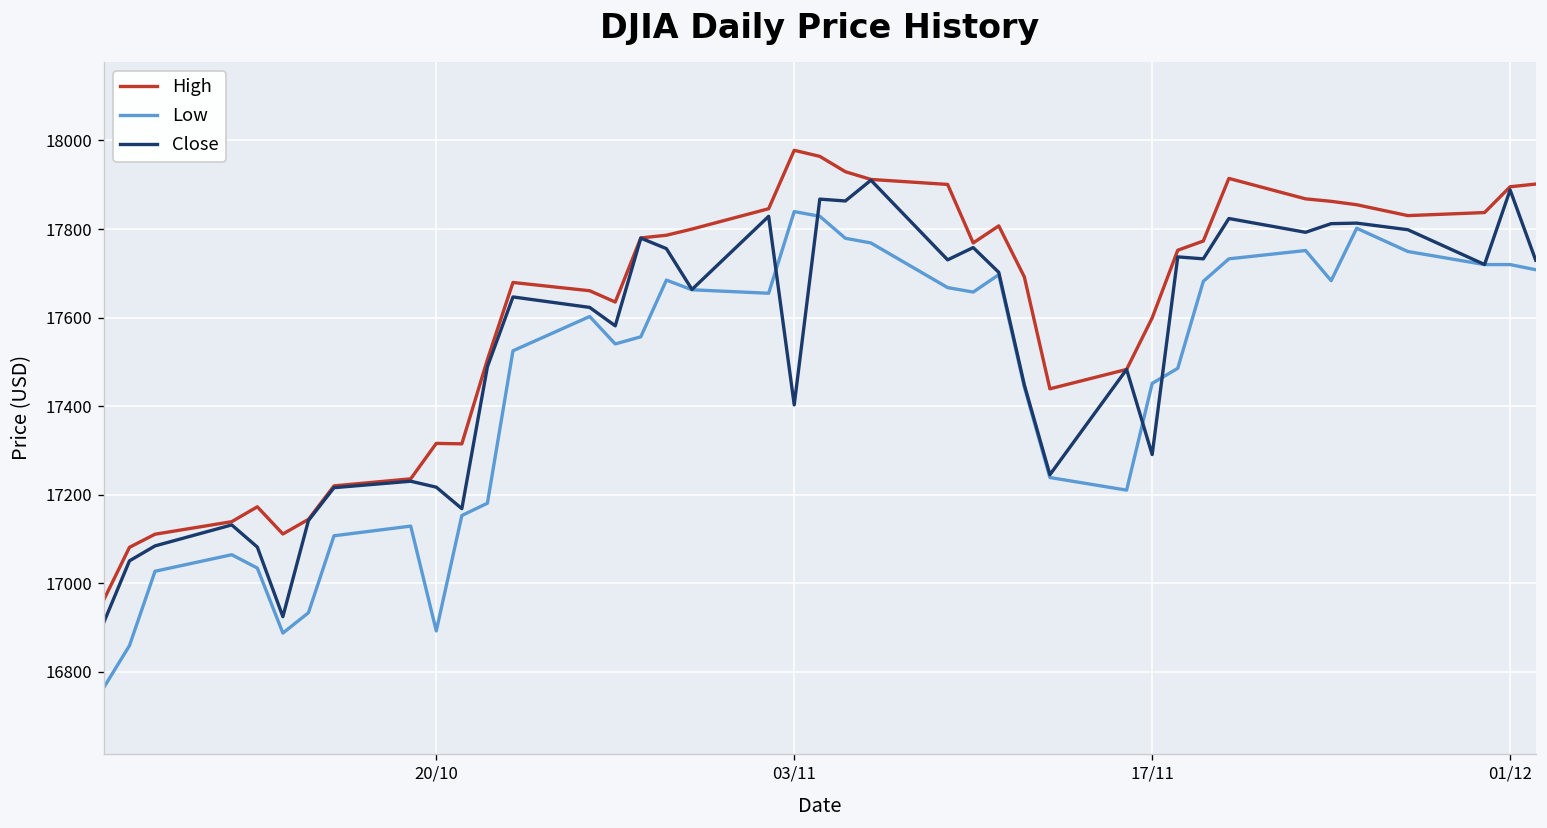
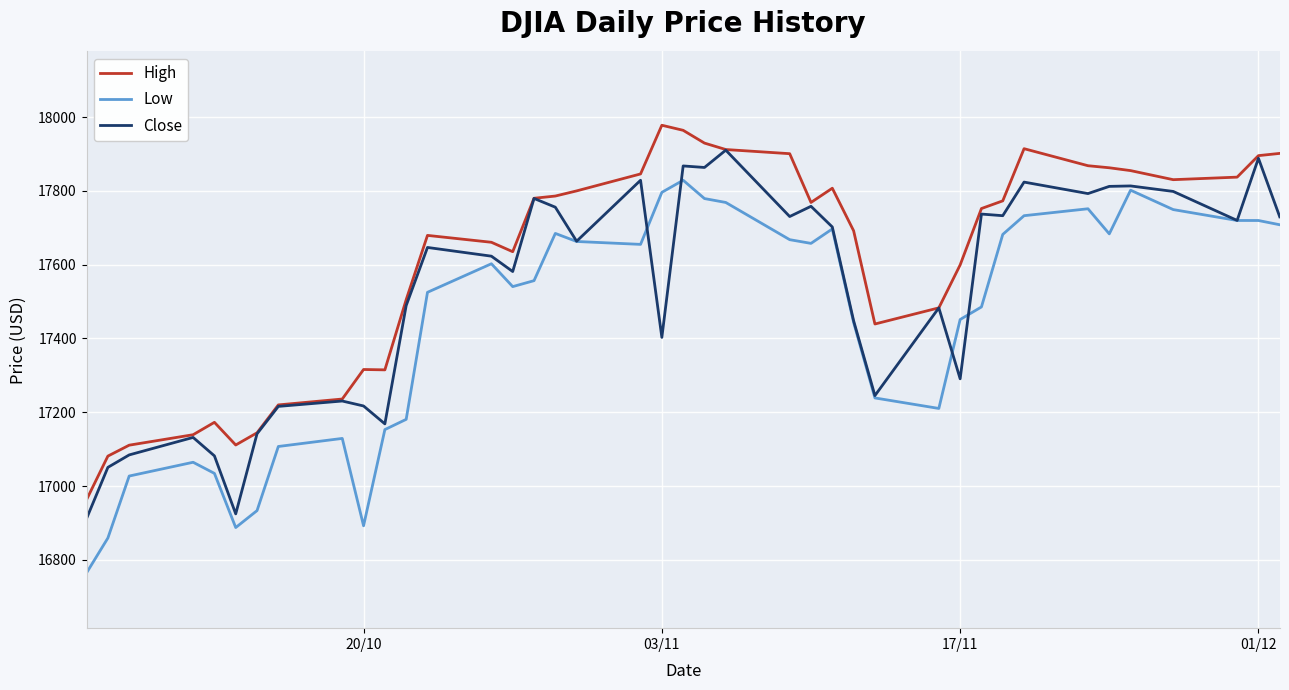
Low, 03/11: 17840 -> 17800
